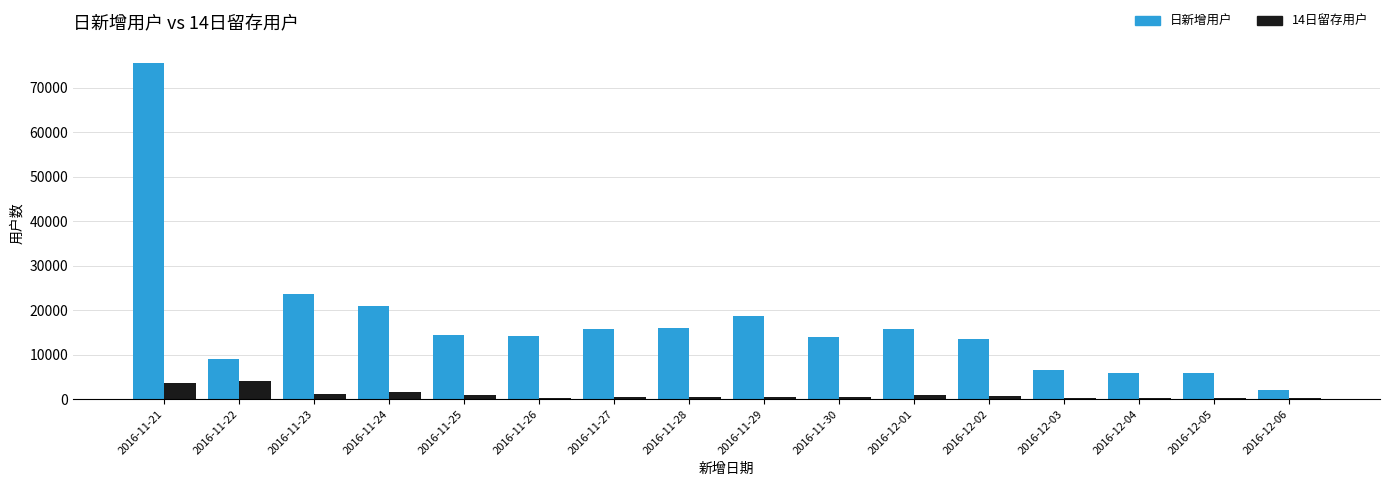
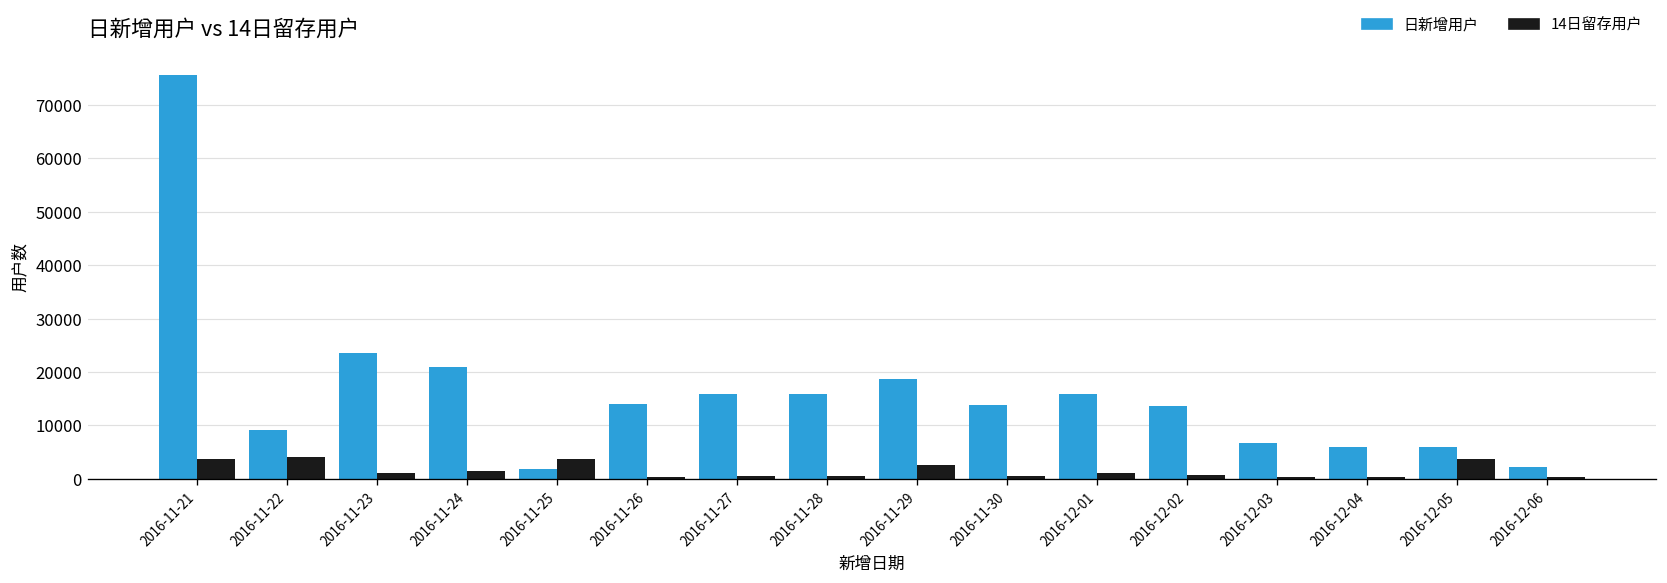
日新增用户, 2016-11-25: 14000 -> 2000
14日留存用户, 2016-11-25: 1000 -> 4000
14日留存用户, 2016-11-29: 1000 -> 3000
14日留存用户, 2016-12-05: 0 -> 4000
